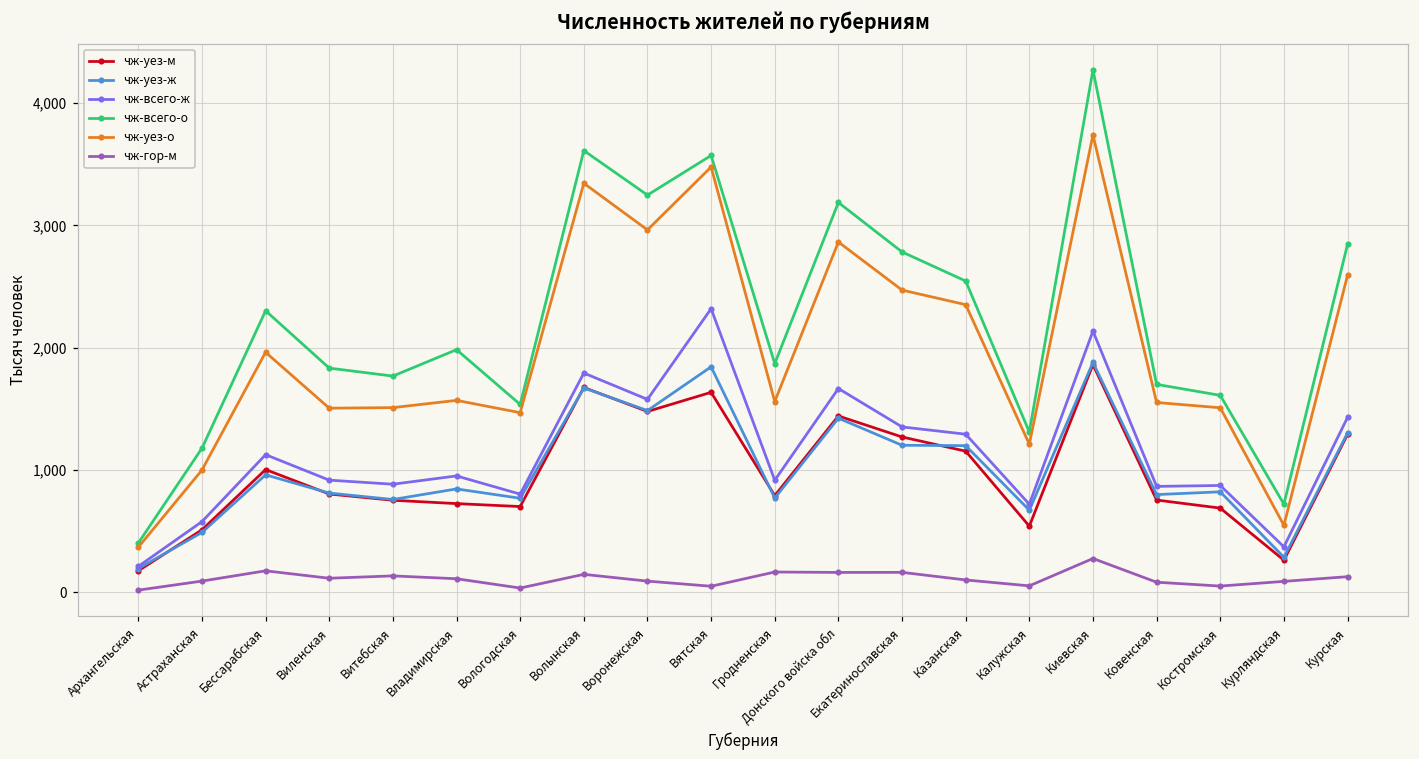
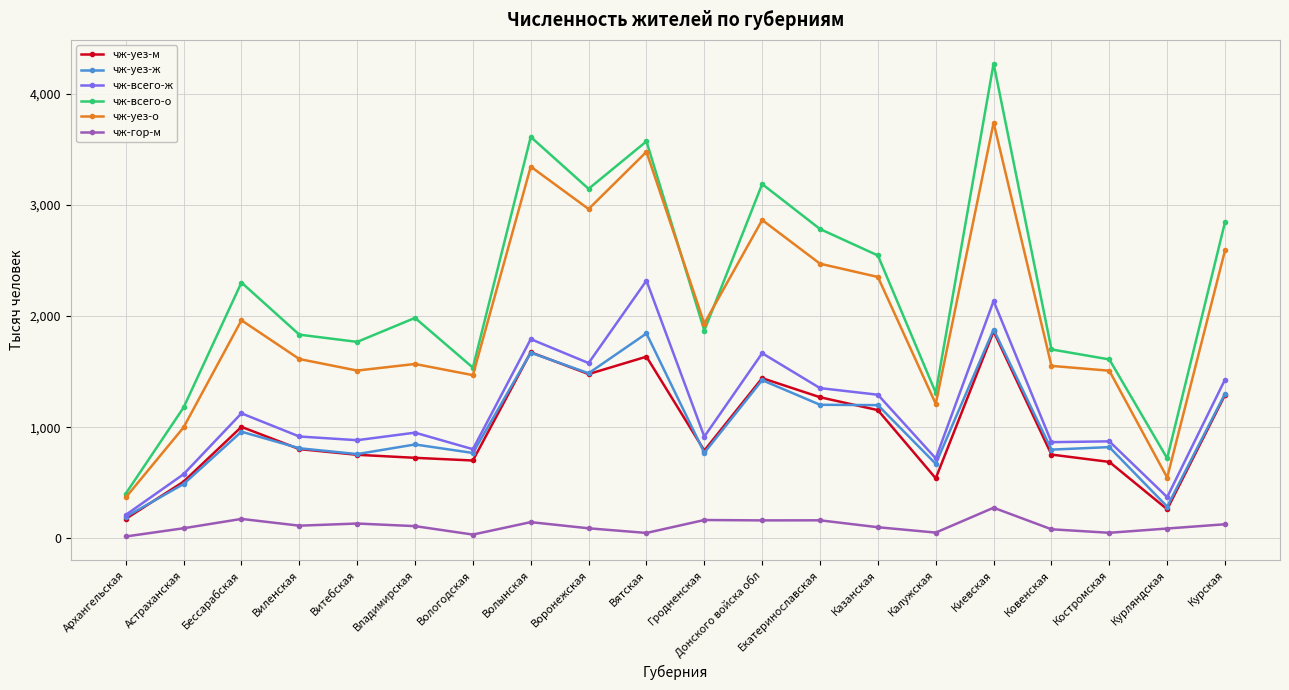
чж-уез-о, Виленская: 1,510 -> 1,610
чж-всего-о, Воронежская: 3,250 -> 3,150
чж-уез-о, Гродненская: 1,560 -> 1,930
